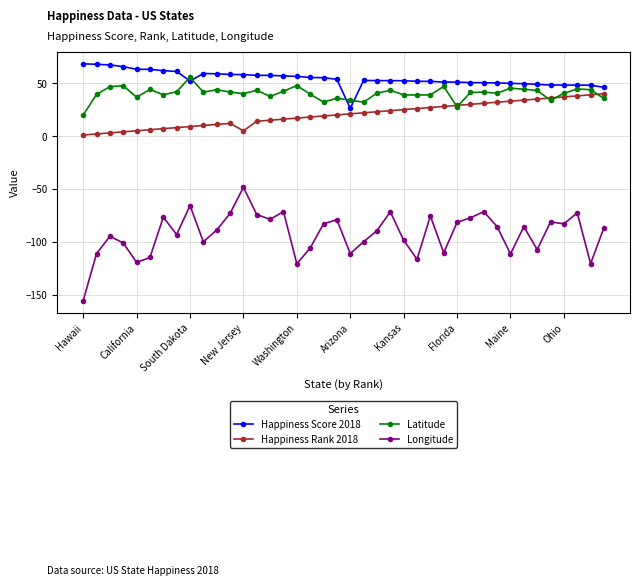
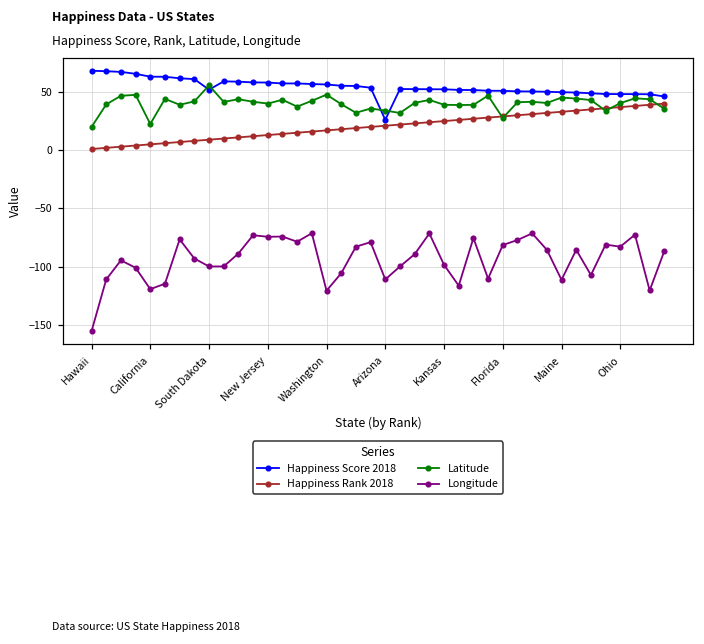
Latitude, California: 37 -> 23
Longitude, South Dakota: -66 -> -100
Happiness Rank 2018, New Jersey: 5 -> 13
Longitude, New Jersey: -48 -> -74
